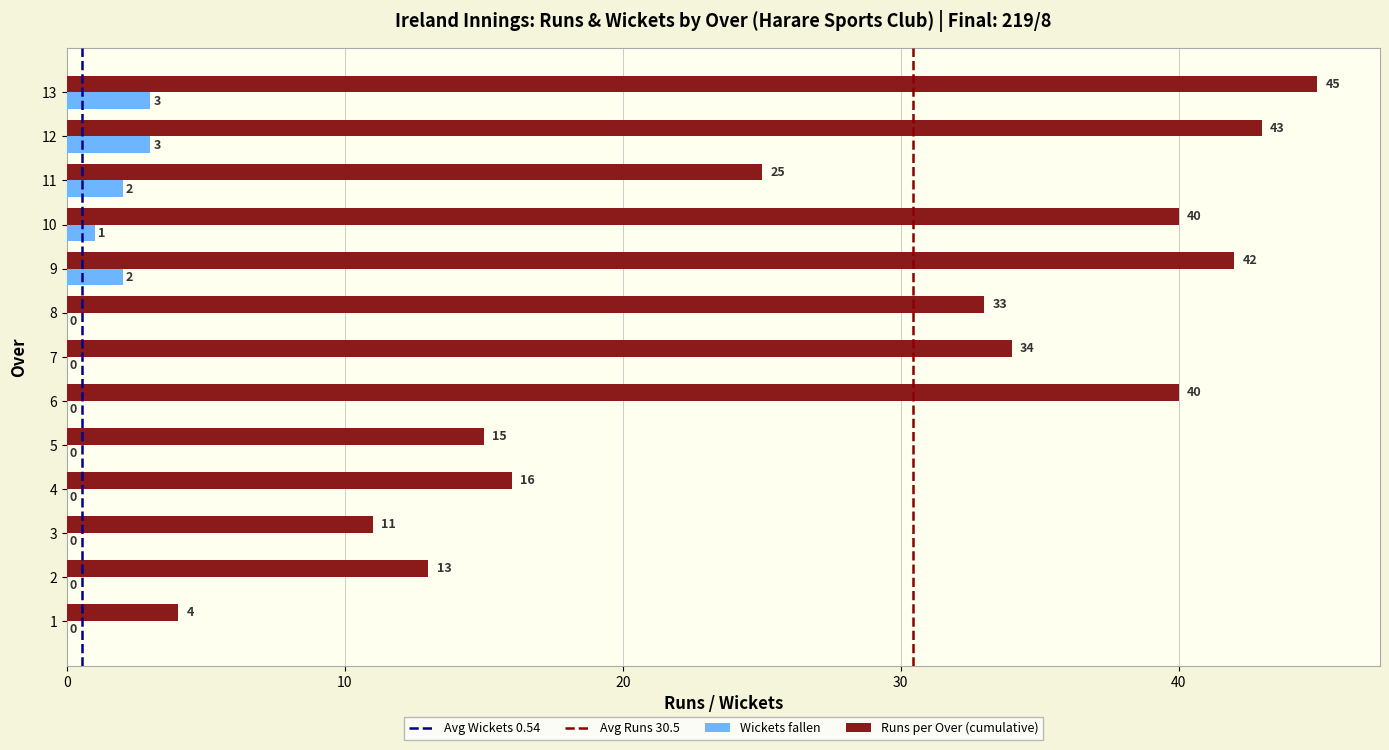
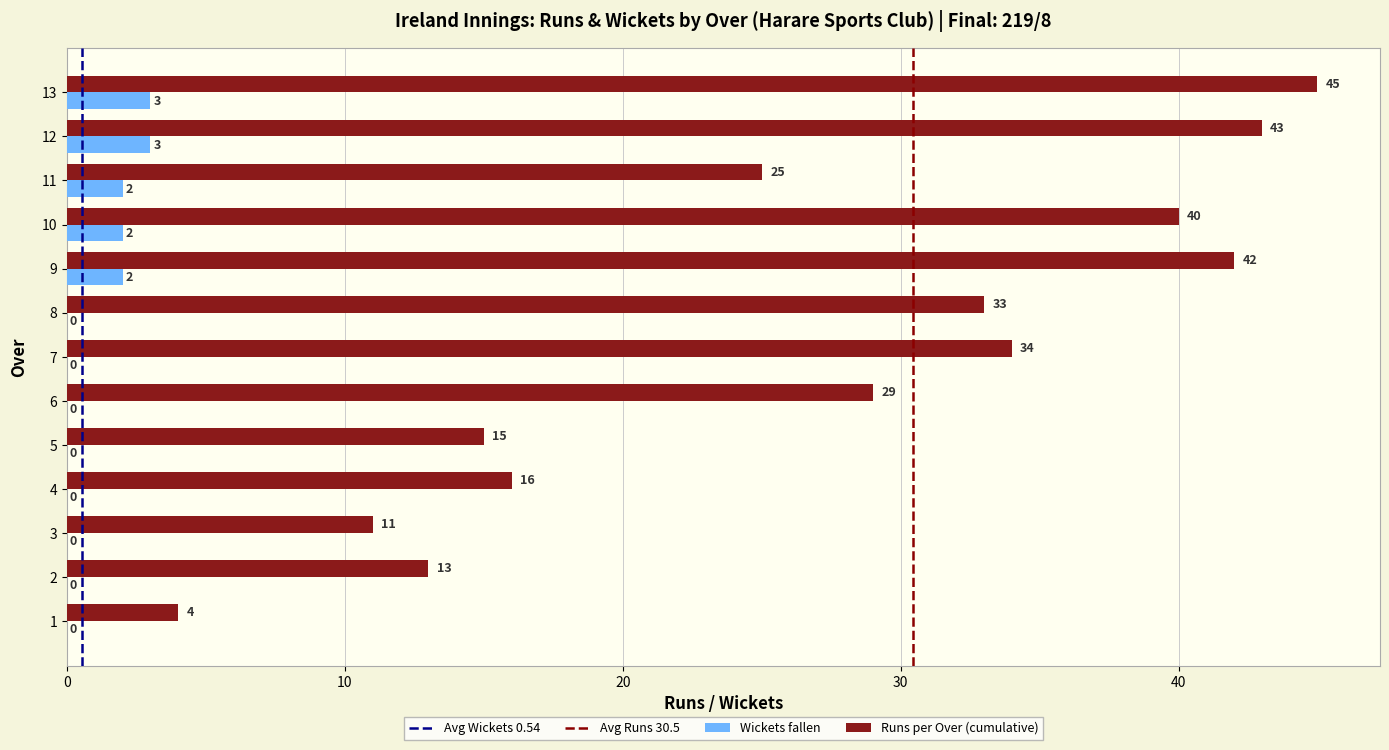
Wickets fallen, 10: 1 -> 2
Runs per Over (cumulative), 6: 40 -> 29
